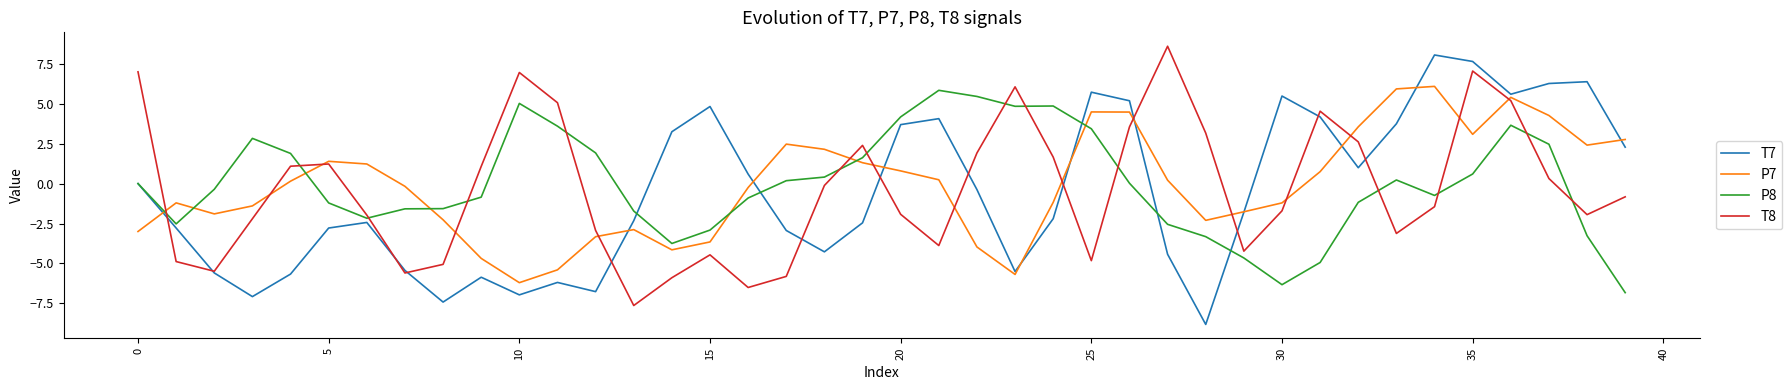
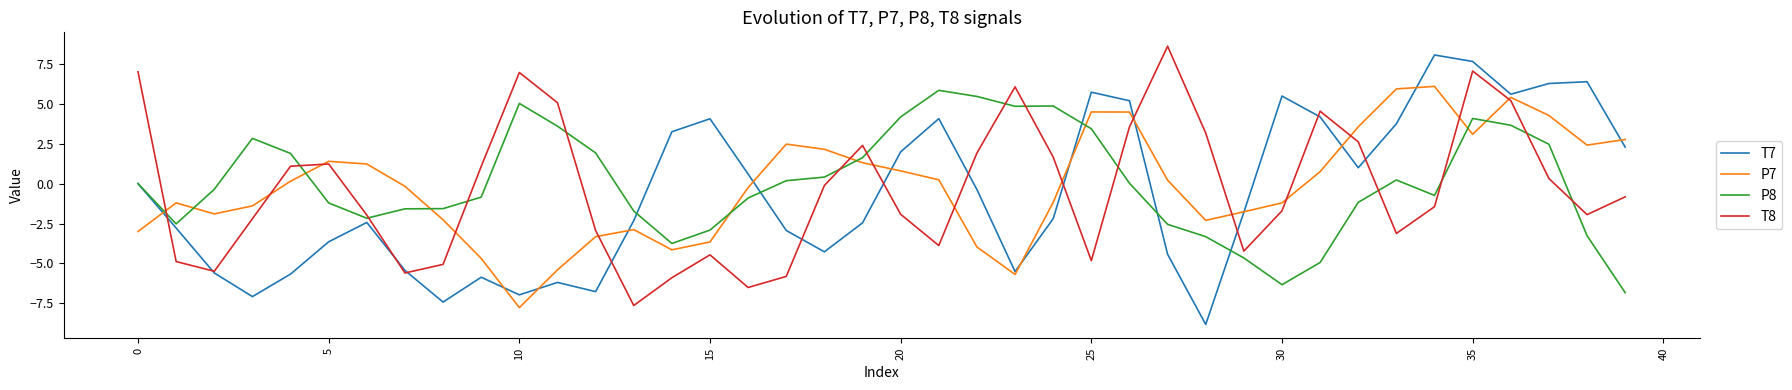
T7, 5: -2.8 -> -3.6
P7, 10: -6.2 -> -7.8
T7, 15: 4.8 -> 4.1
T7, 20: 3.7 -> 2.0
P8, 35: 0.6 -> 4.1
